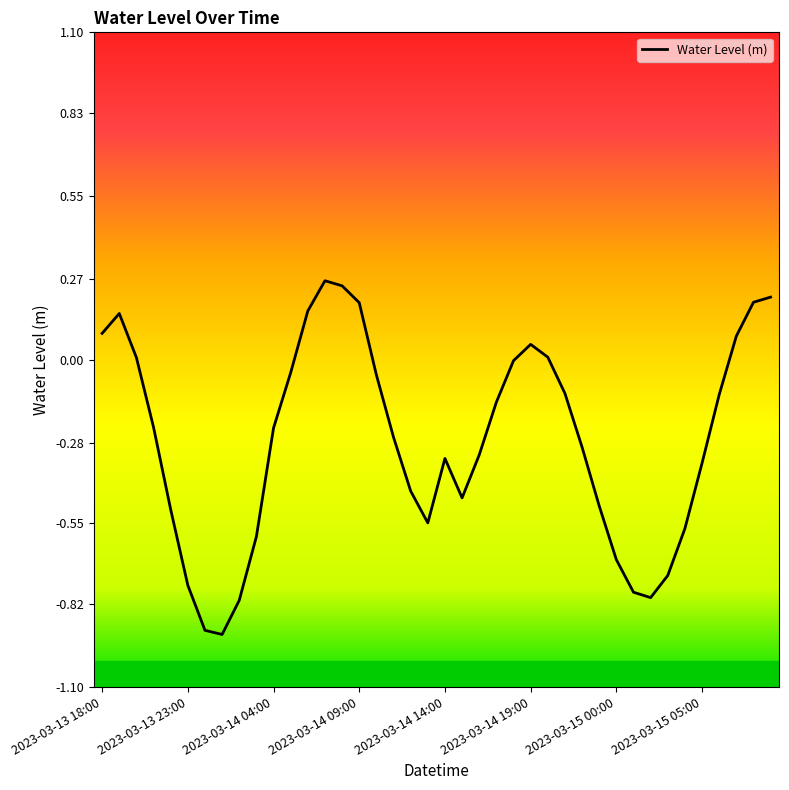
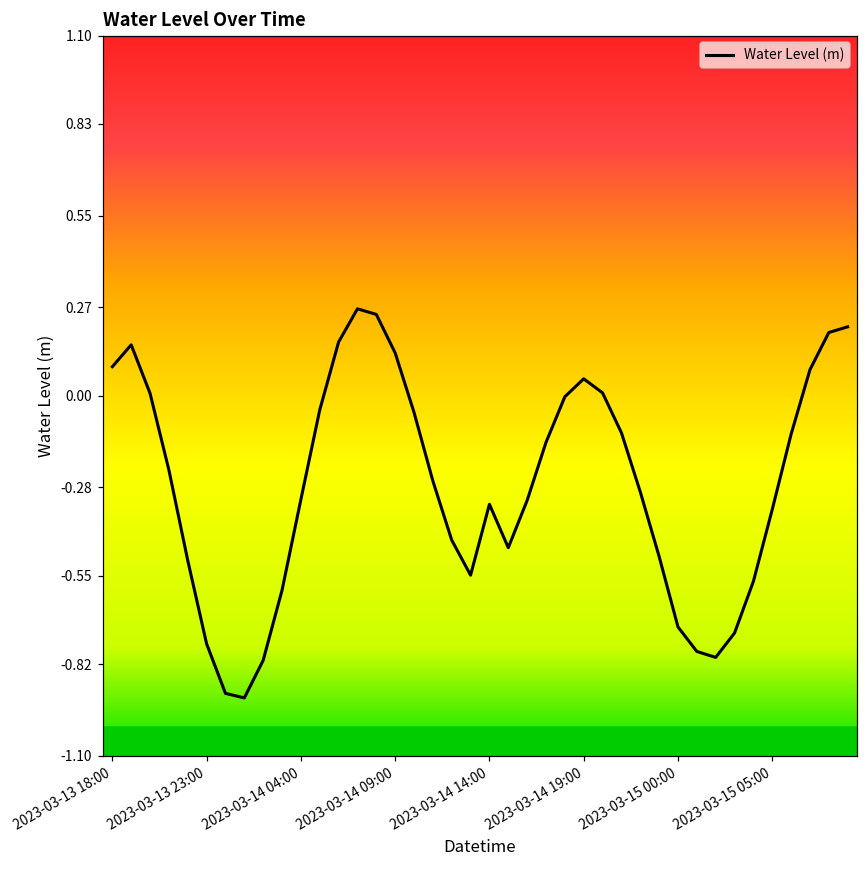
2023-03-14 04:00: -0.23 -> -0.32
2023-03-14 09:00: 0.19 -> 0.13
2023-03-15 00:00: -0.67 -> -0.71
